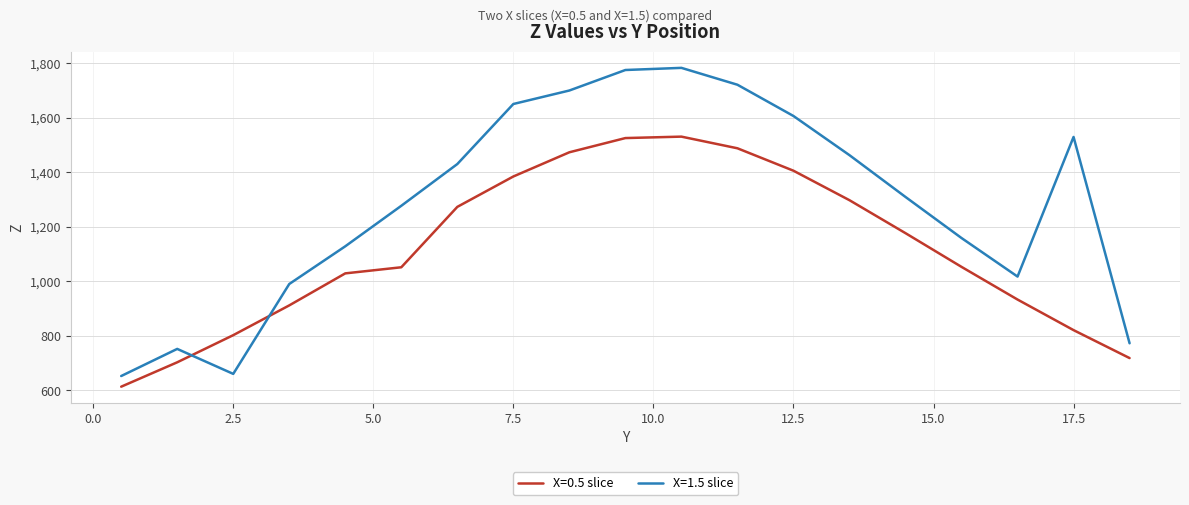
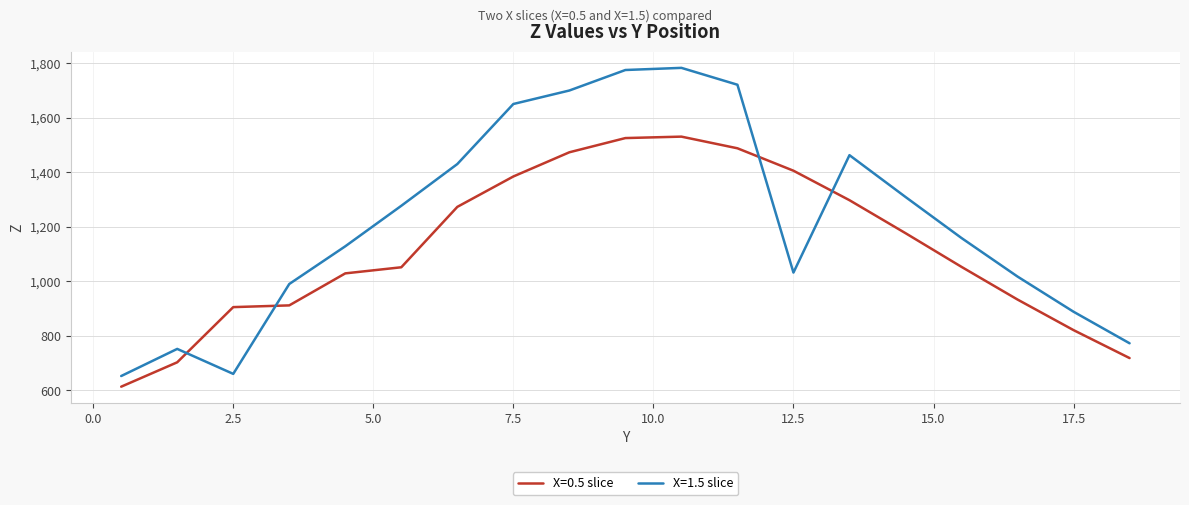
X=0.5 slice, 2.5: 800 -> 910
X=1.5 slice, 12.5: 1,610 -> 1,030
X=1.5 slice, 17.5: 1,530 -> 890
